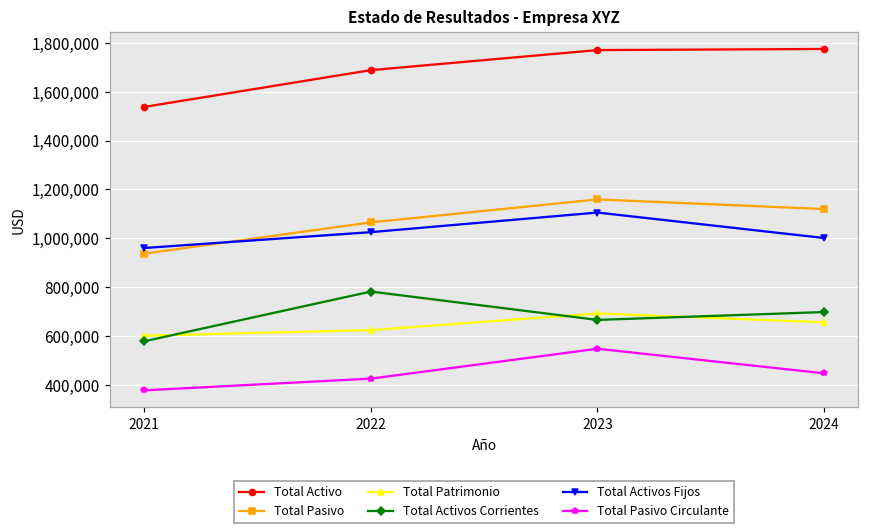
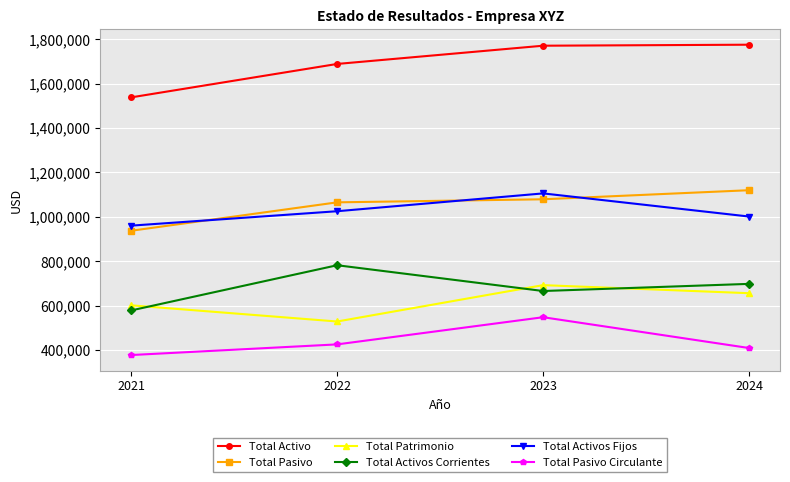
Total Patrimonio, 2022: 620,000 -> 530,000
Total Pasivo, 2023: 1,160,000 -> 1,080,000
Total Pasivo Circulante, 2024: 450,000 -> 410,000
